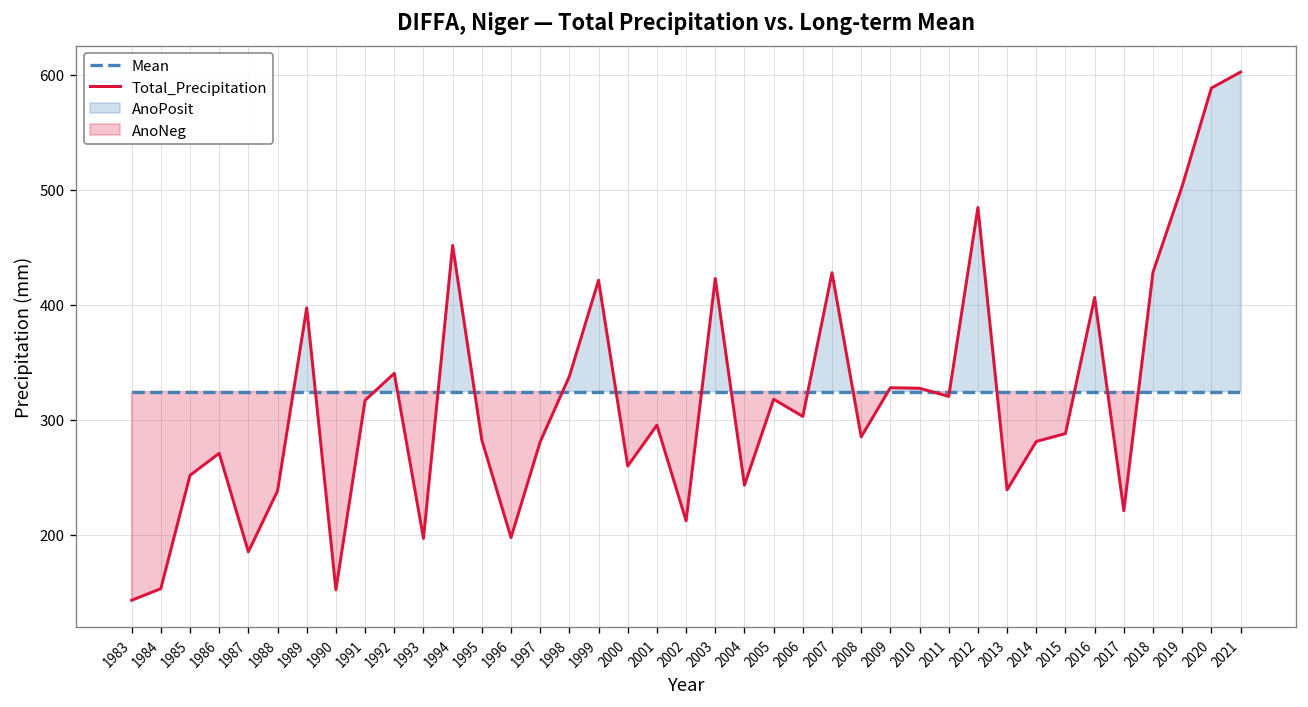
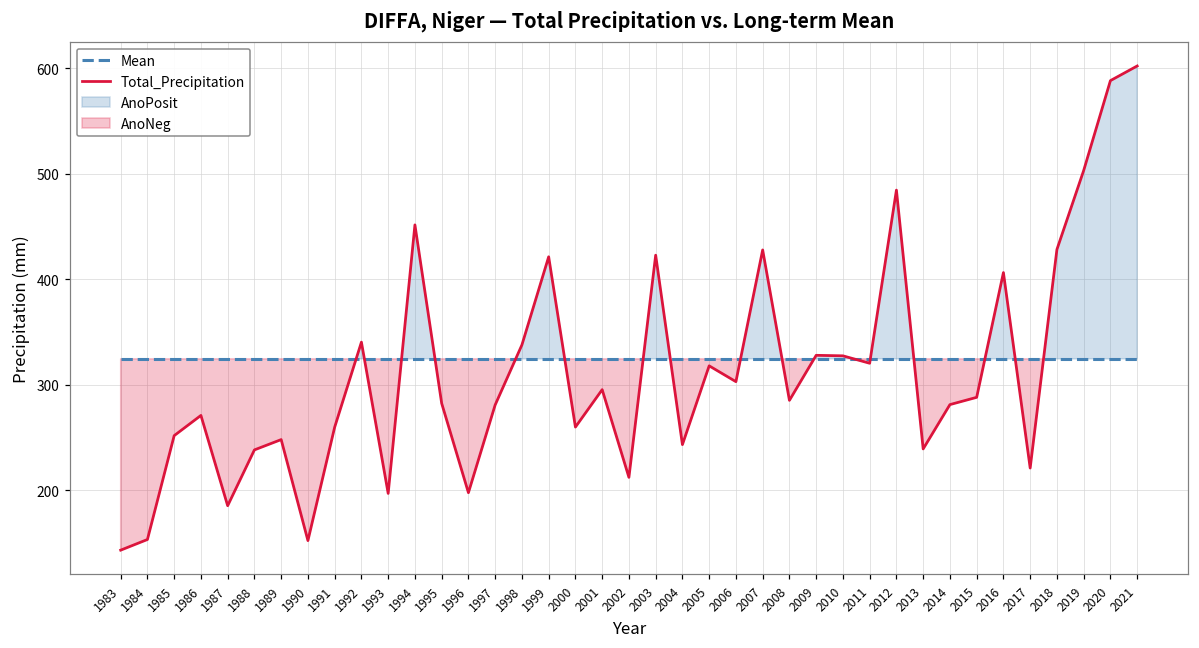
Total_Precipitation, 1989: 400 -> 250
Total_Precipitation, 1991: 320 -> 260
